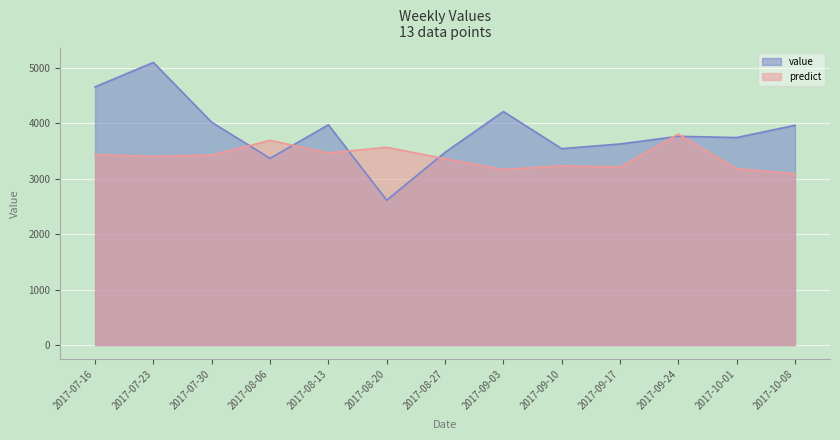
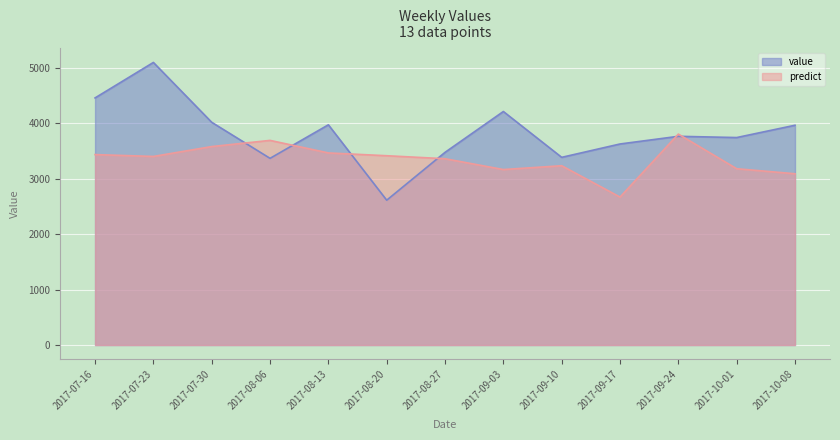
value, 2017-07-16: 4700 -> 4500
predict, 2017-07-30: 3400 -> 3600
predict, 2017-08-20: 3600 -> 3400
value, 2017-09-10: 3500 -> 3400
predict, 2017-09-17: 3200 -> 2700
